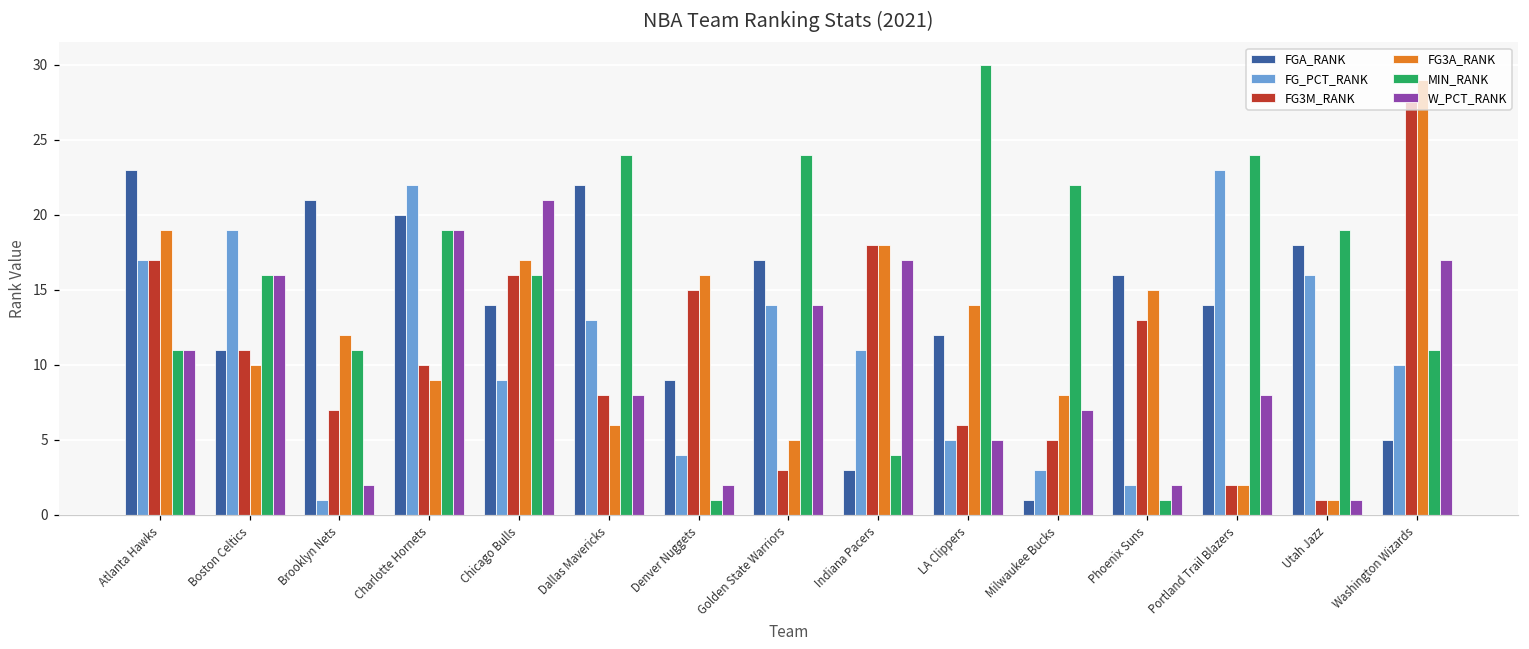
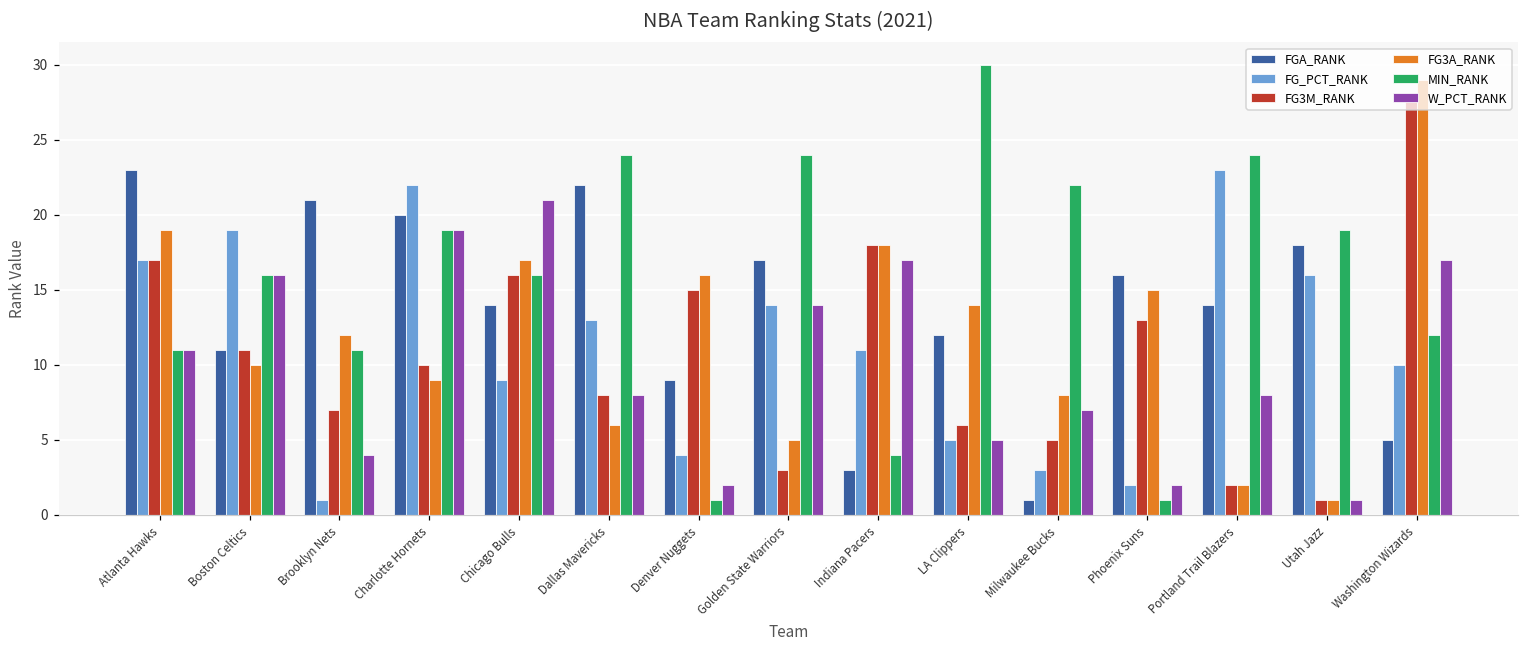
W_PCT_RANK, Brooklyn Nets: 2 -> 4
MIN_RANK, Washington Wizards: 11 -> 12
